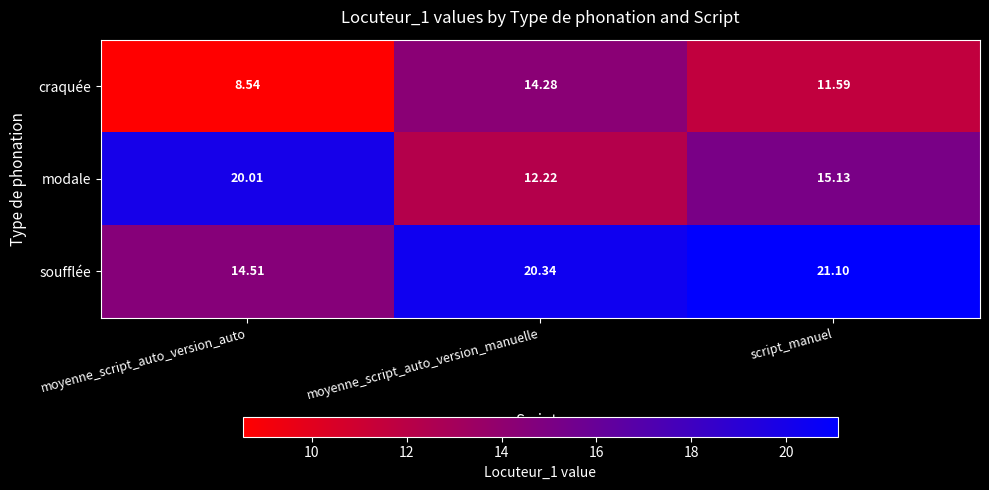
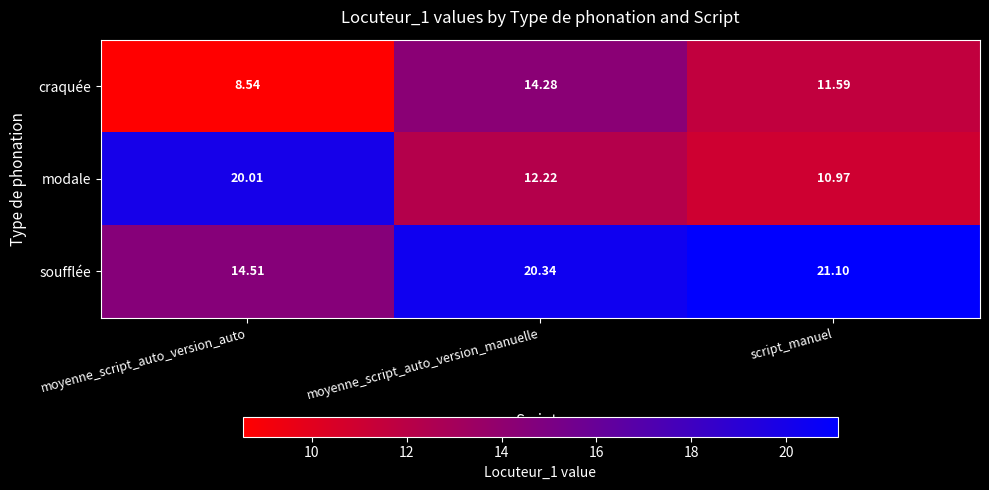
modale, script_manuel: 15.13 -> 10.97
